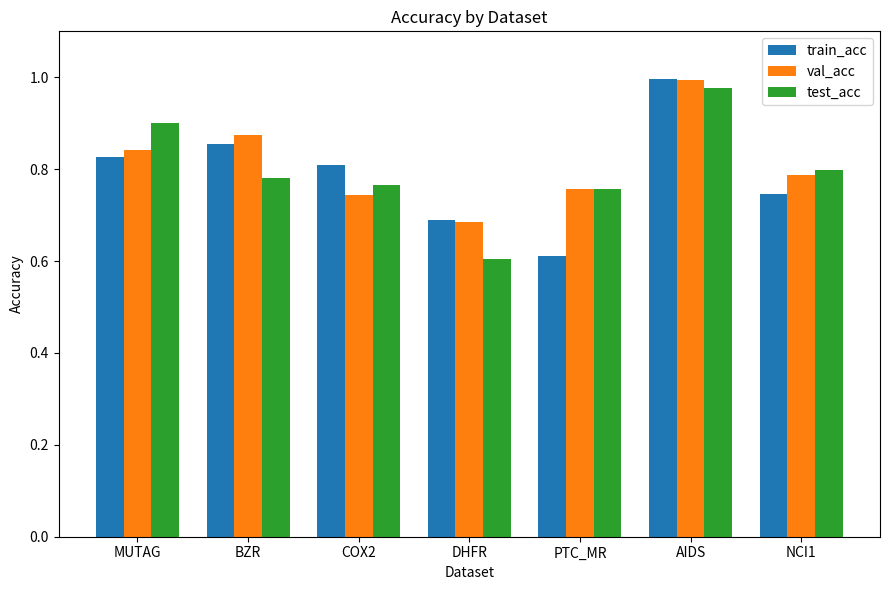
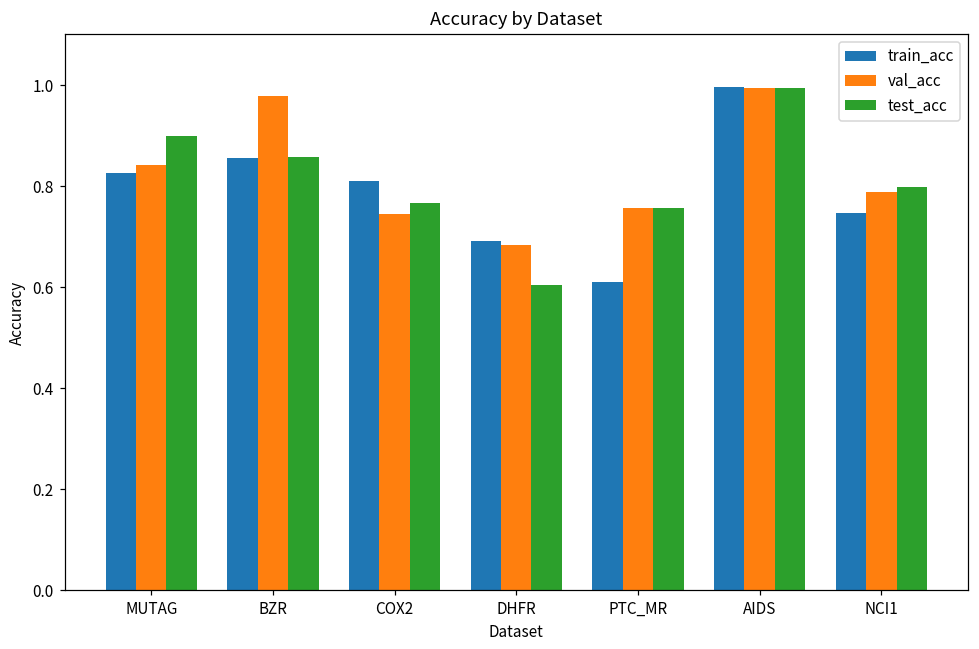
val_acc, BZR: 0.88 -> 0.98
test_acc, BZR: 0.78 -> 0.86
test_acc, AIDS: 0.98 -> 1.00
